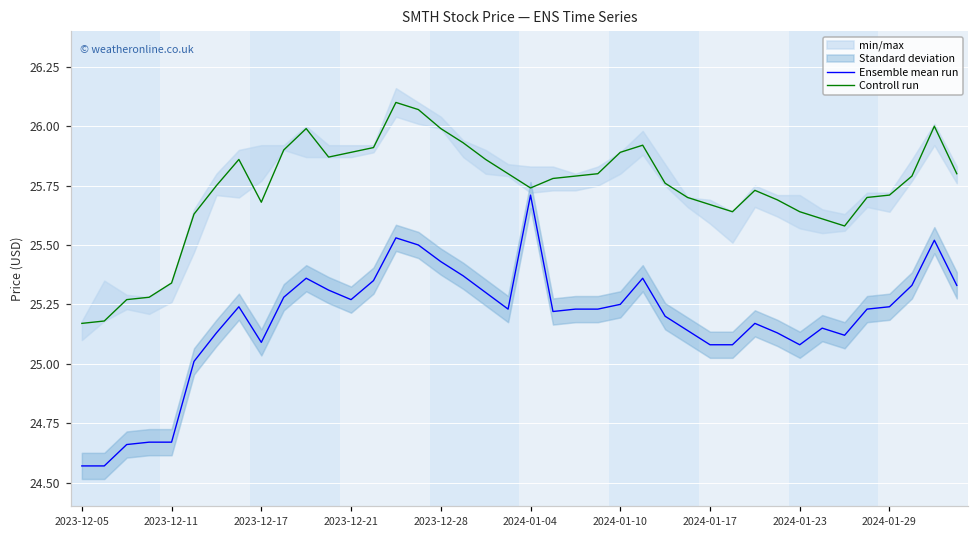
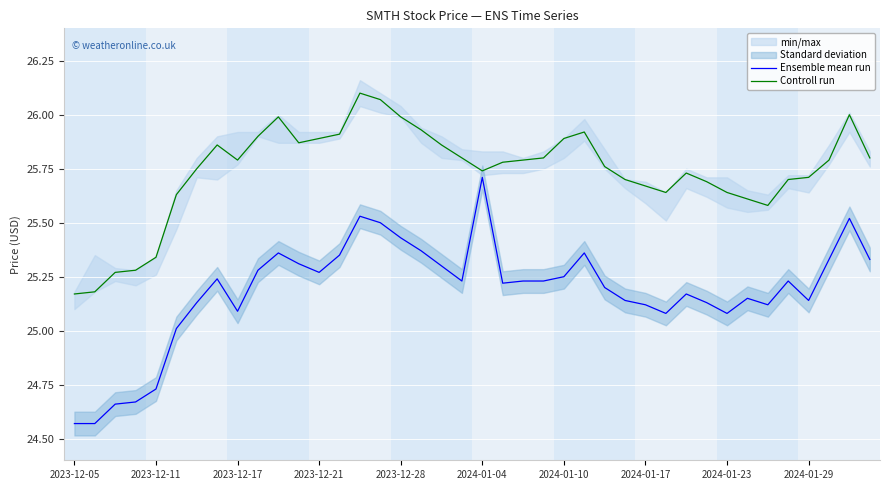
Ensemble mean run, 2023-12-11: 24.67 -> 24.73
Controll run, 2023-12-17: 25.68 -> 25.79
Ensemble mean run, 2024-01-17: 25.08 -> 25.12
Ensemble mean run, 2024-01-29: 25.24 -> 25.14
